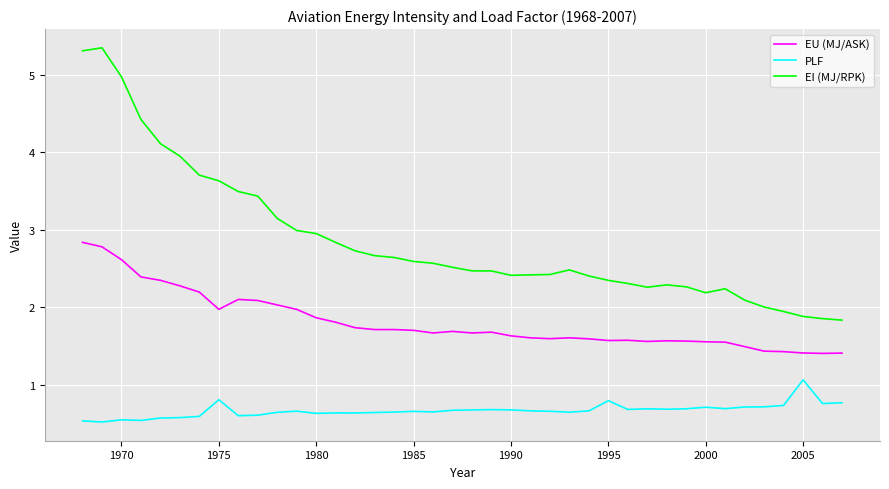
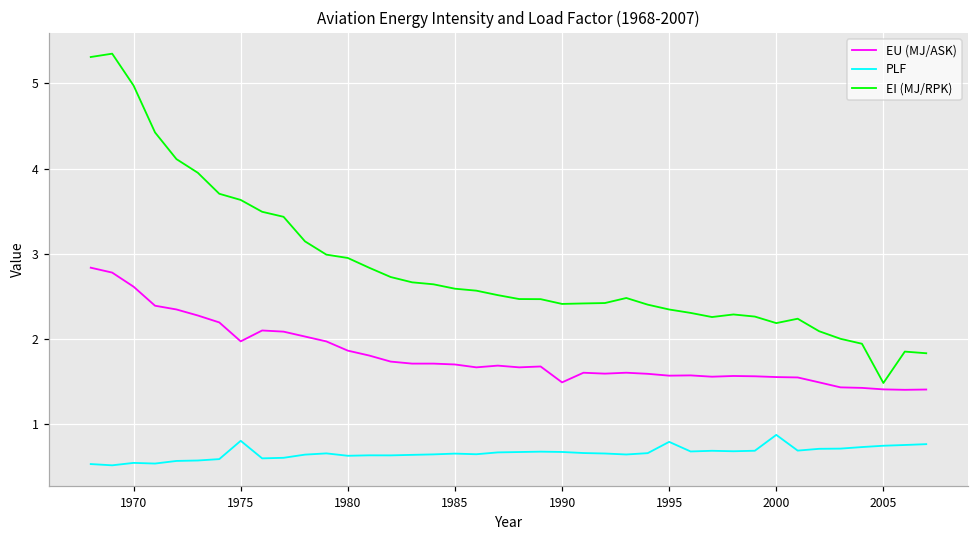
EU (MJ/ASK), 1990: 1.6 -> 1.5
PLF, 2000: 0.7 -> 0.9
PLF, 2005: 1.1 -> 0.7
EI (MJ/RPK), 2005: 1.9 -> 1.5
